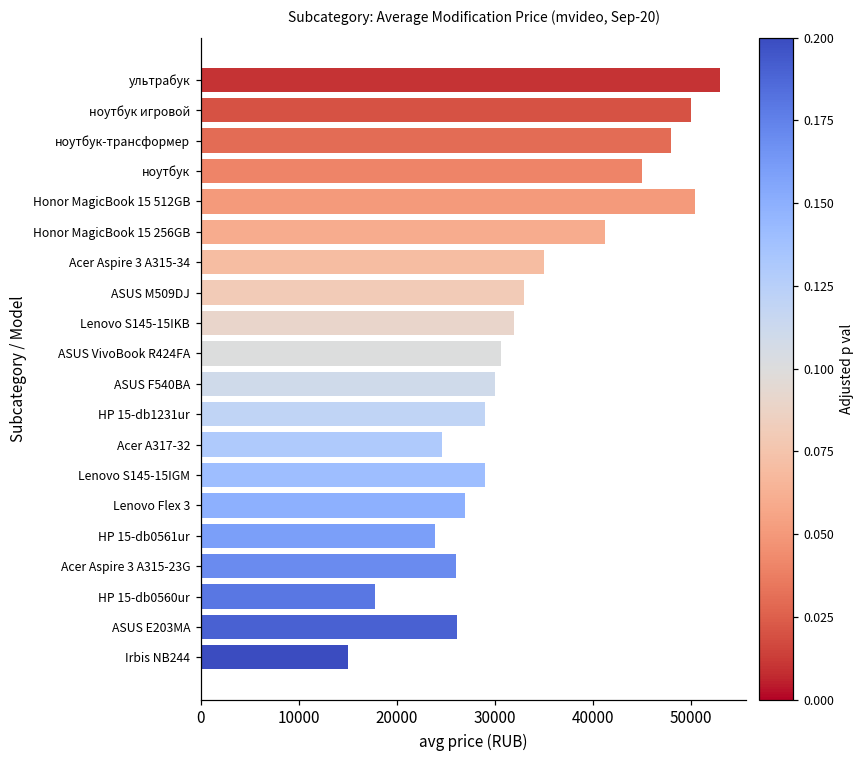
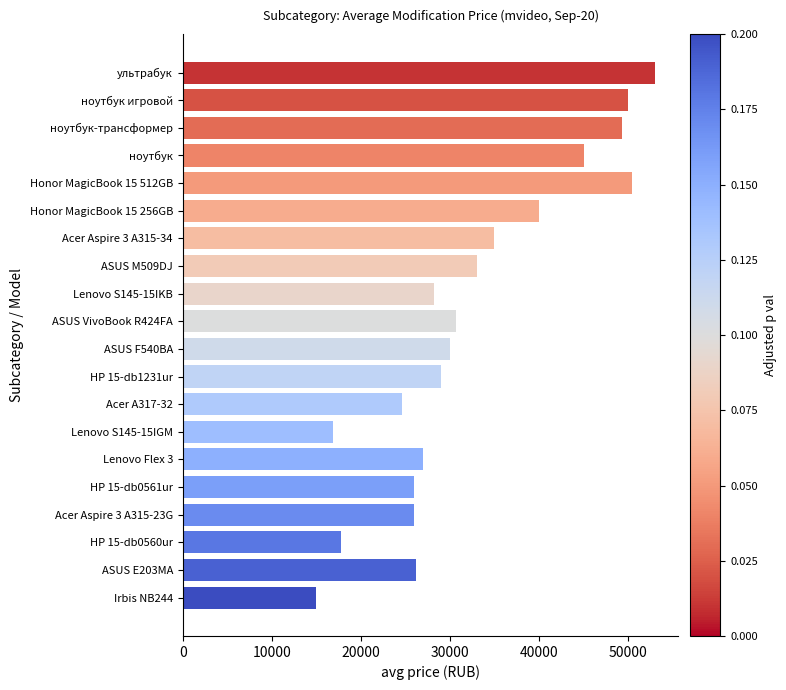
ноутбук-трансформер: 48000 -> 49000
Honor MagicBook 15 256GB: 41000 -> 40000
Lenovo S145-15IKB: 32000 -> 28000
Lenovo S145-15IGM: 29000 -> 17000
HP 15-db0561ur: 24000 -> 26000
